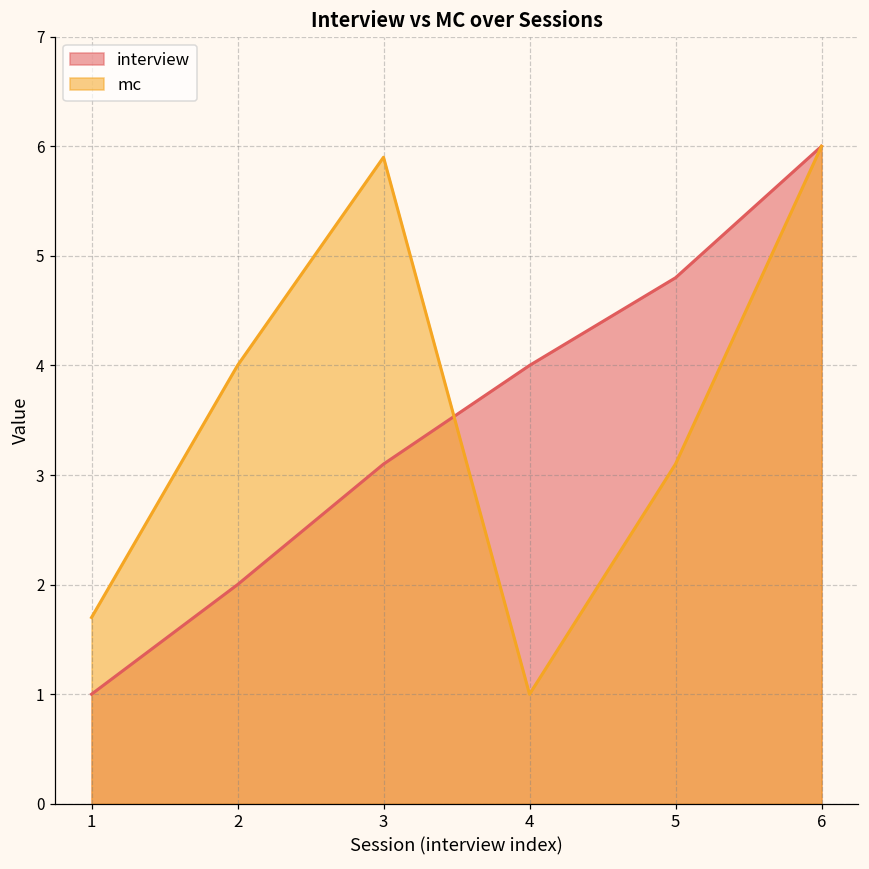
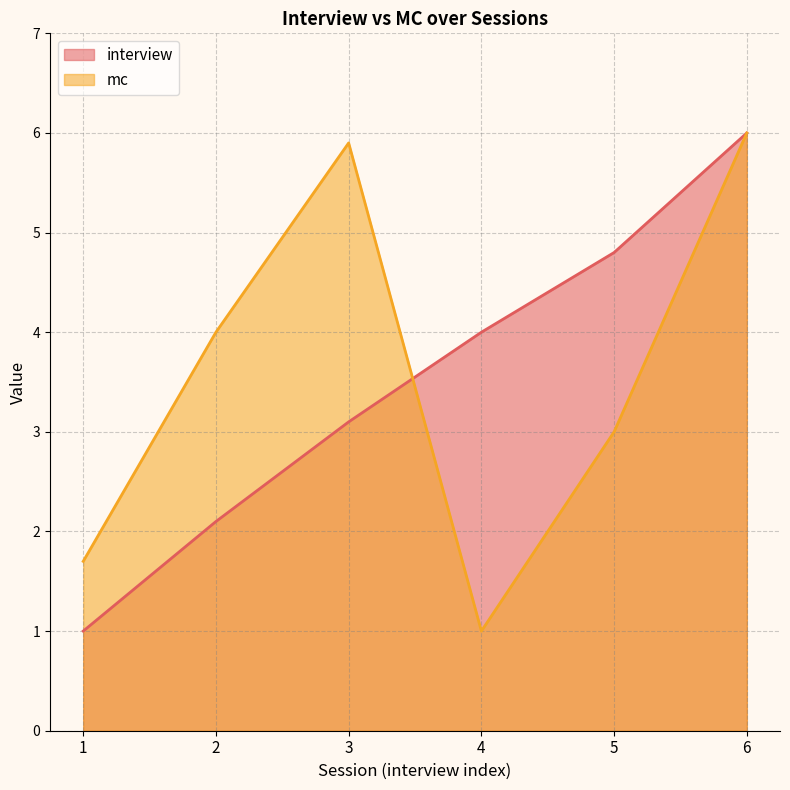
interview, 2: 2.0 -> 2.1
mc, 5: 3.1 -> 3.0
